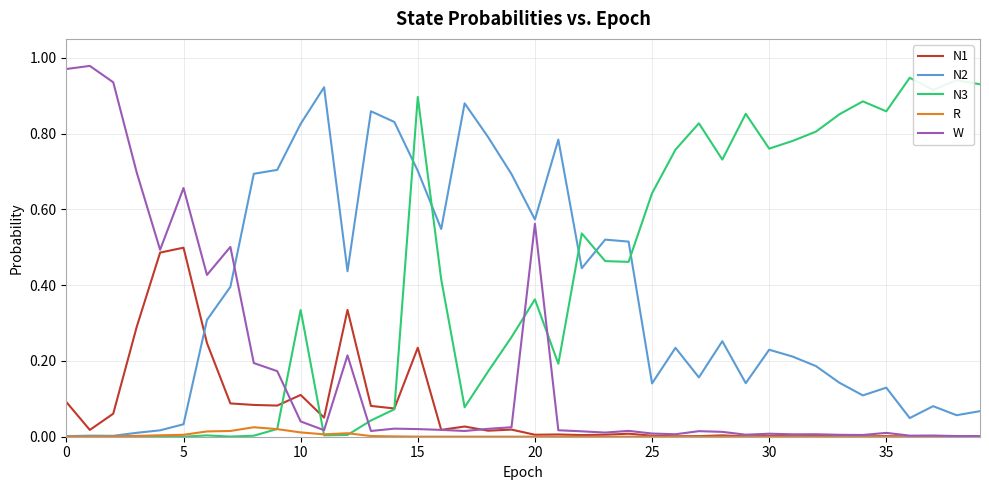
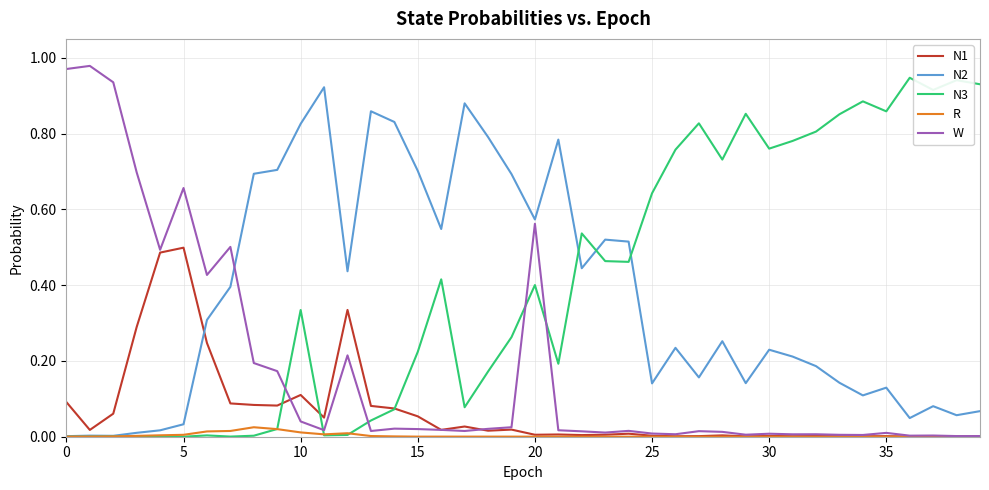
N1, 15: 0.23 -> 0.05
N3, 15: 0.90 -> 0.22
N3, 20: 0.36 -> 0.40
